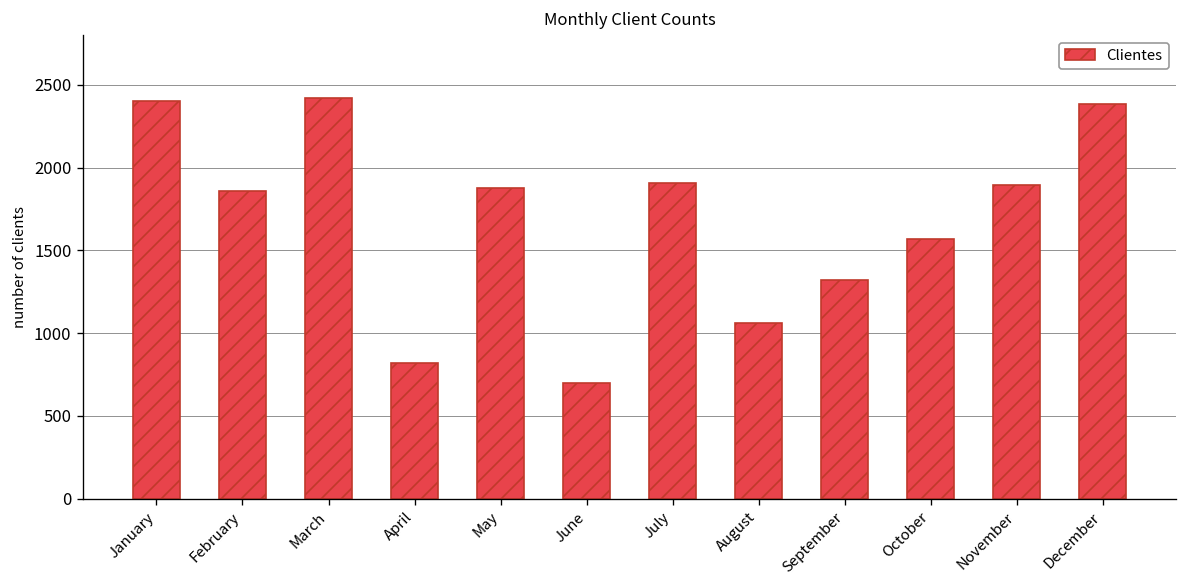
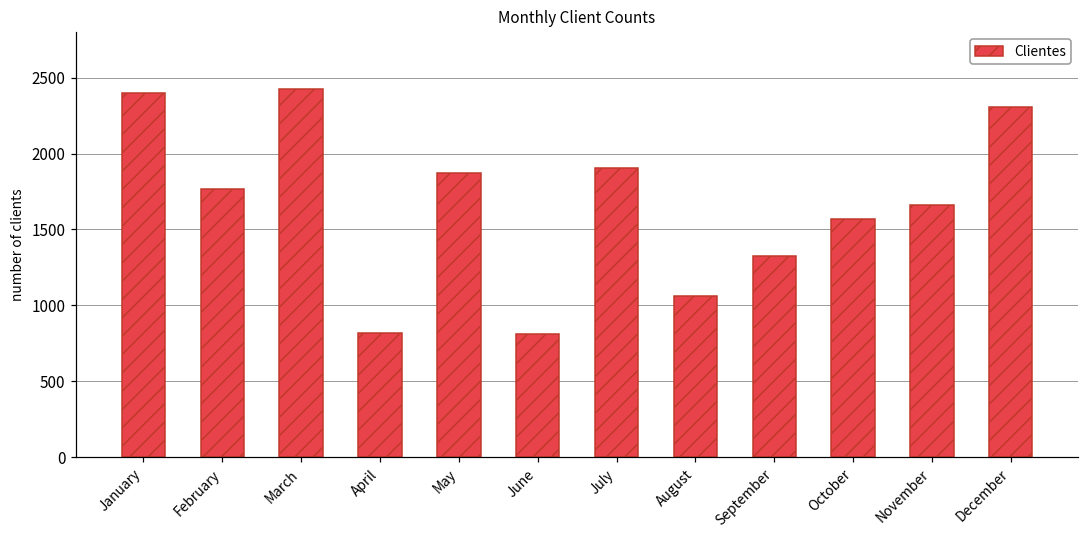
February: 1860 -> 1770
June: 700 -> 810
November: 1900 -> 1660
December: 2380 -> 2310
